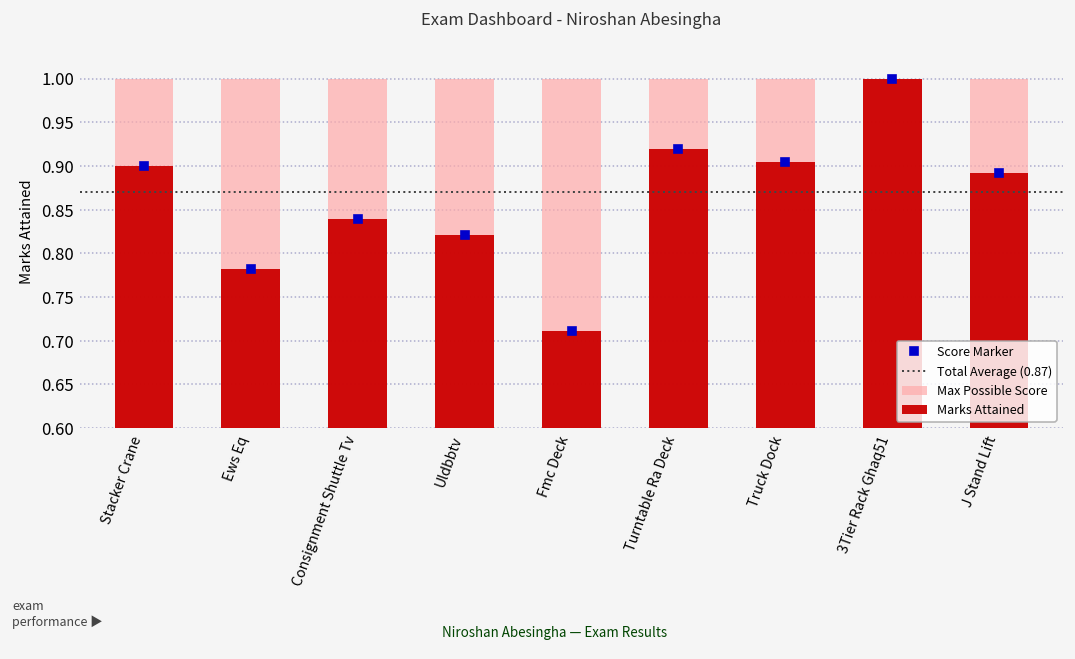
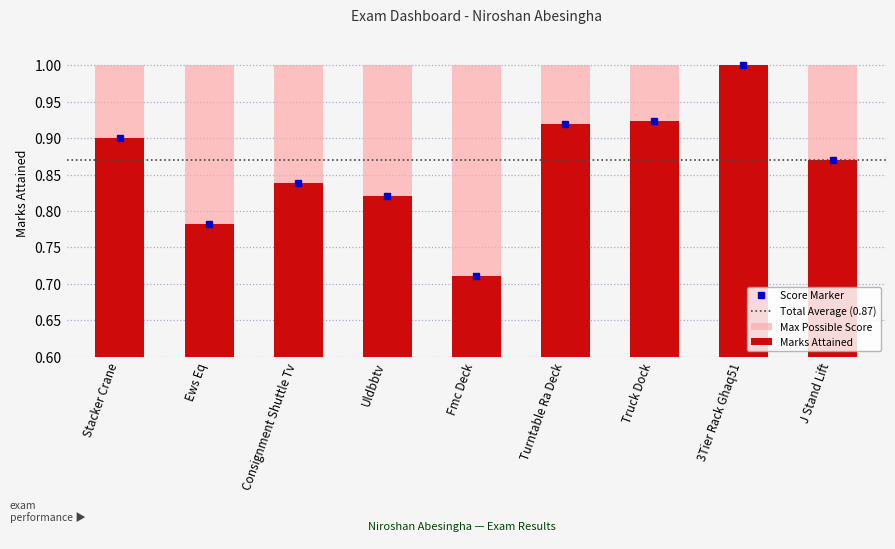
Marks Attained, Truck Dock: 0.90 -> 0.92
Marks Attained, J Stand Lift: 0.89 -> 0.87
